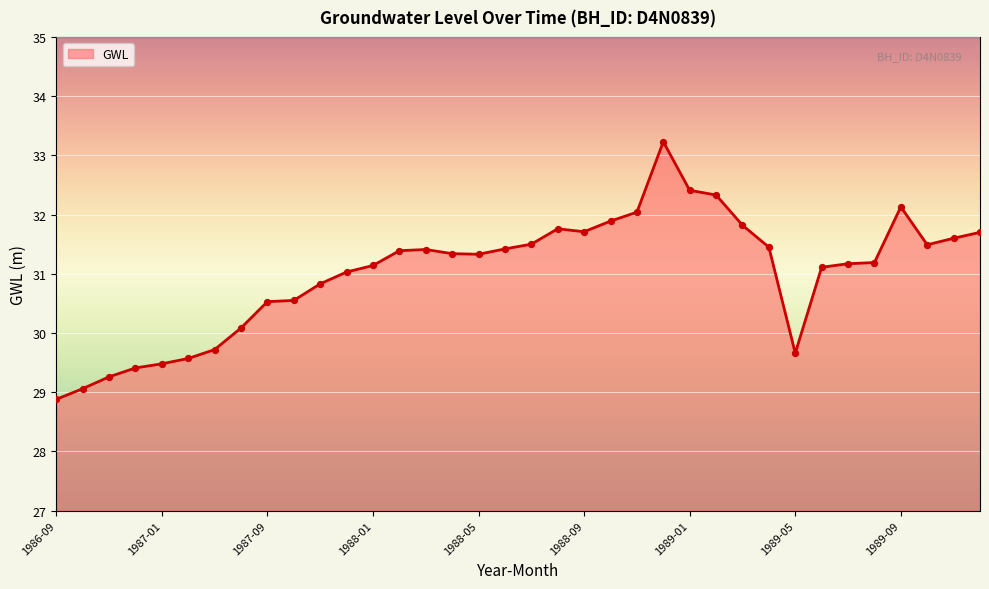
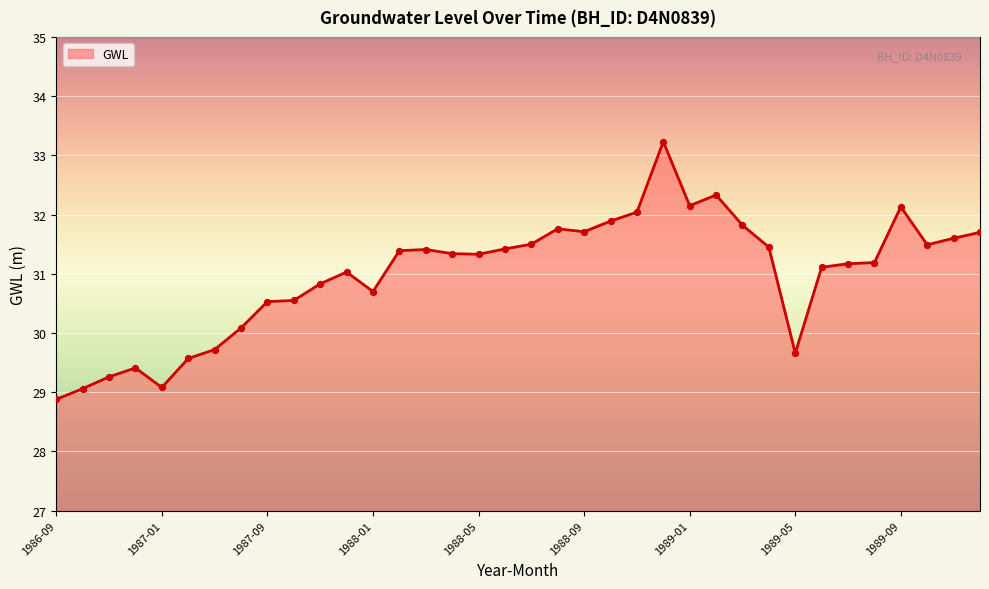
1987-01: 29.5 -> 29.1
1988-01: 31.1 -> 30.7
1989-01: 32.4 -> 32.2
